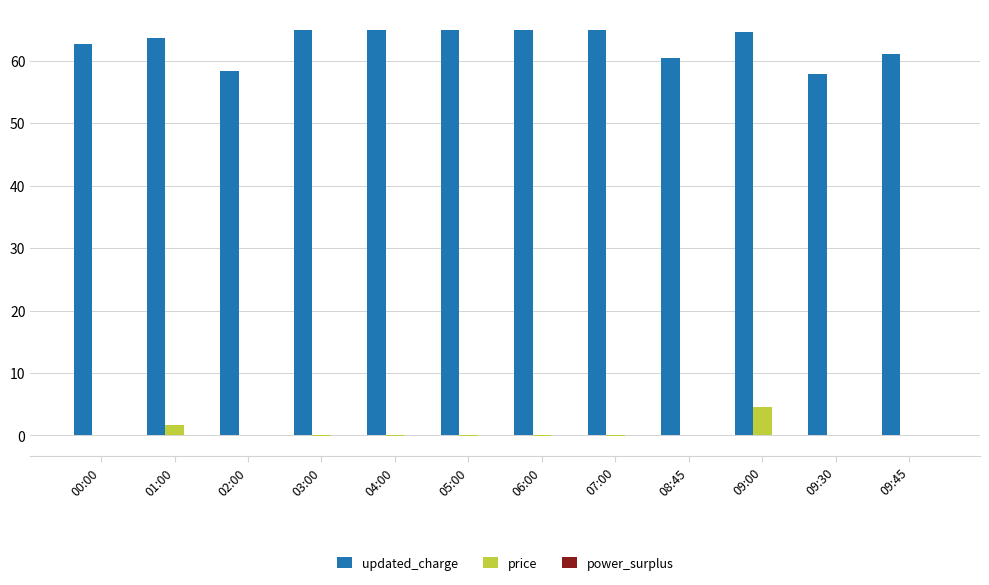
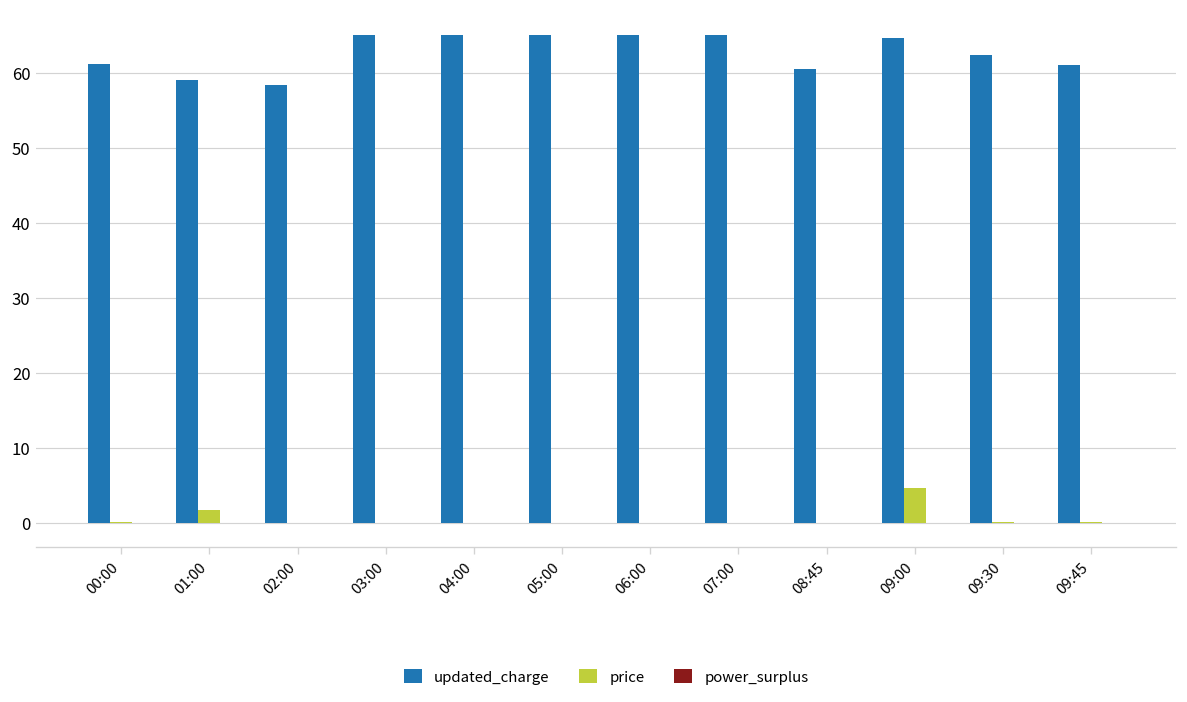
updated_charge, 00:00: 63 -> 61
updated_charge, 01:00: 64 -> 59
updated_charge, 09:30: 58 -> 62
